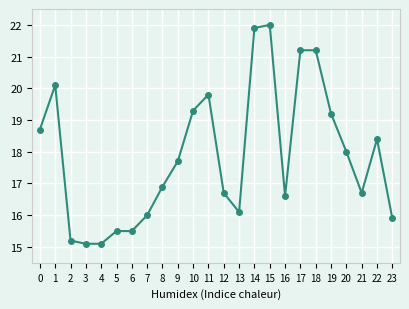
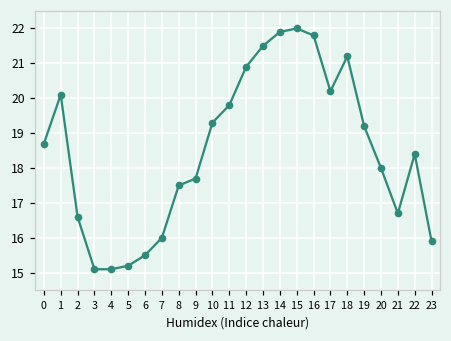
2: 15.2 -> 16.6
5: 15.5 -> 15.2
8: 16.9 -> 17.5
12: 16.7 -> 20.9
13: 16.1 -> 21.5
16: 16.6 -> 21.8
17: 21.2 -> 20.2
